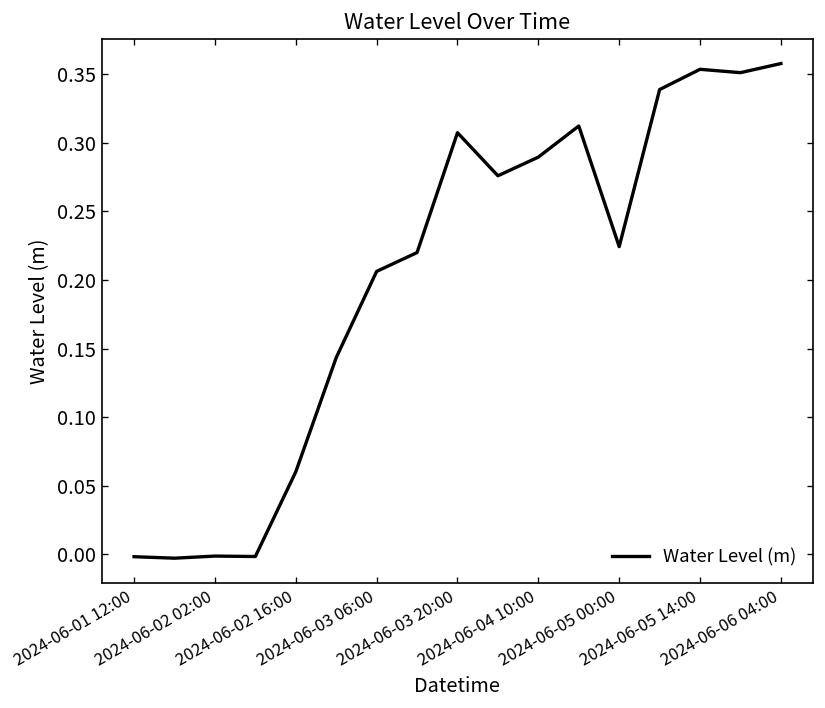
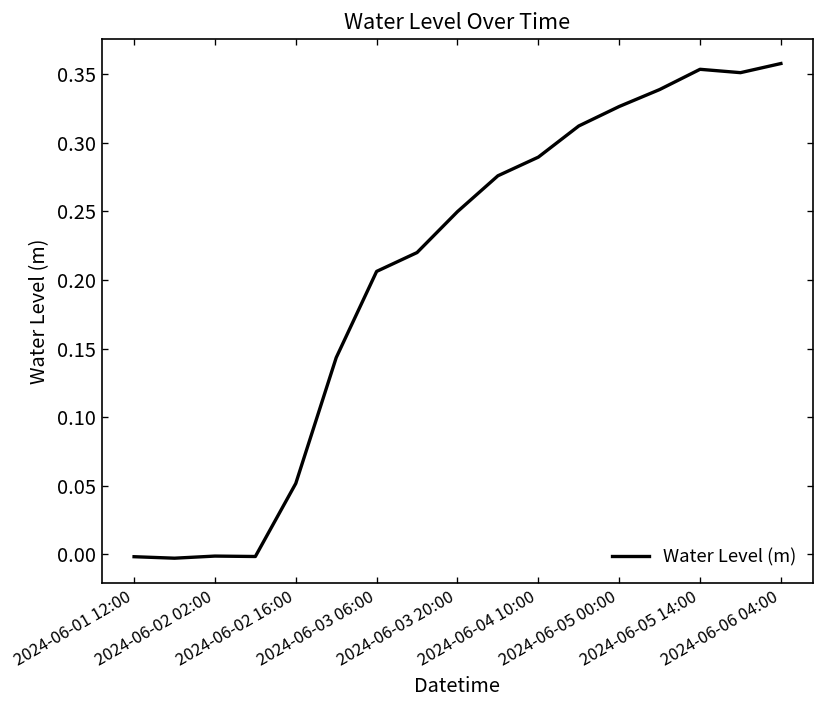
2024-06-02 16:00: 0.060 -> 0.052
2024-06-03 20:00: 0.307 -> 0.250
2024-06-05 00:00: 0.224 -> 0.327
